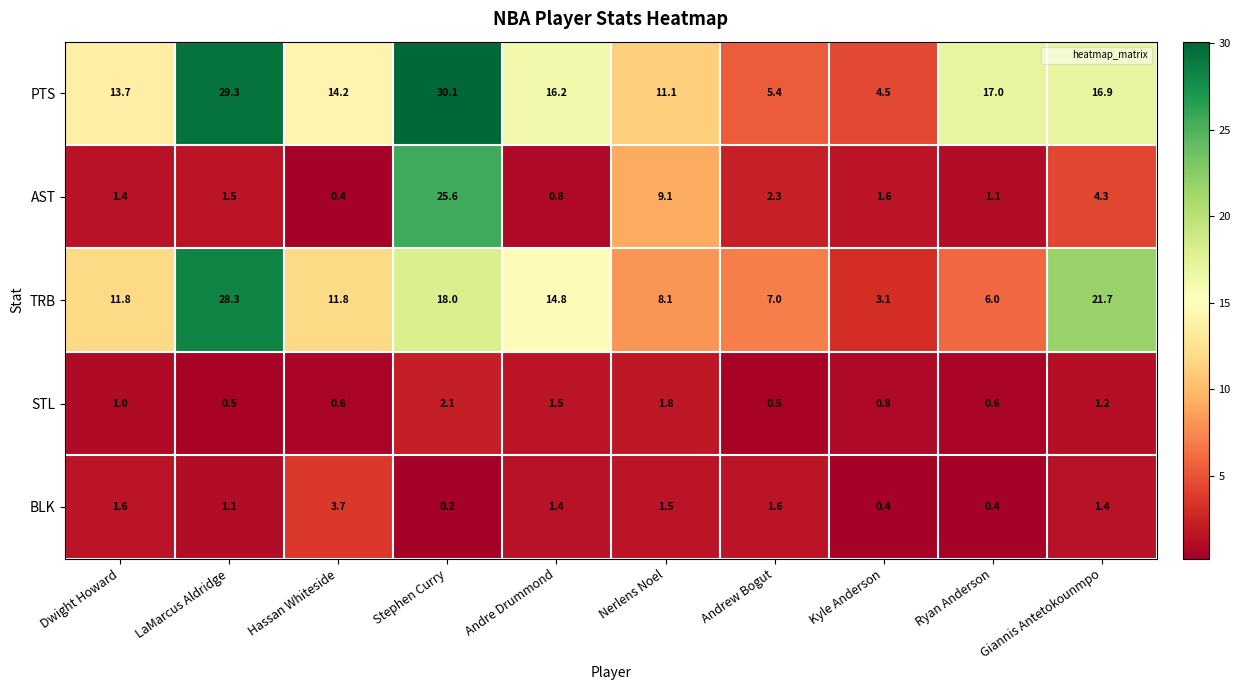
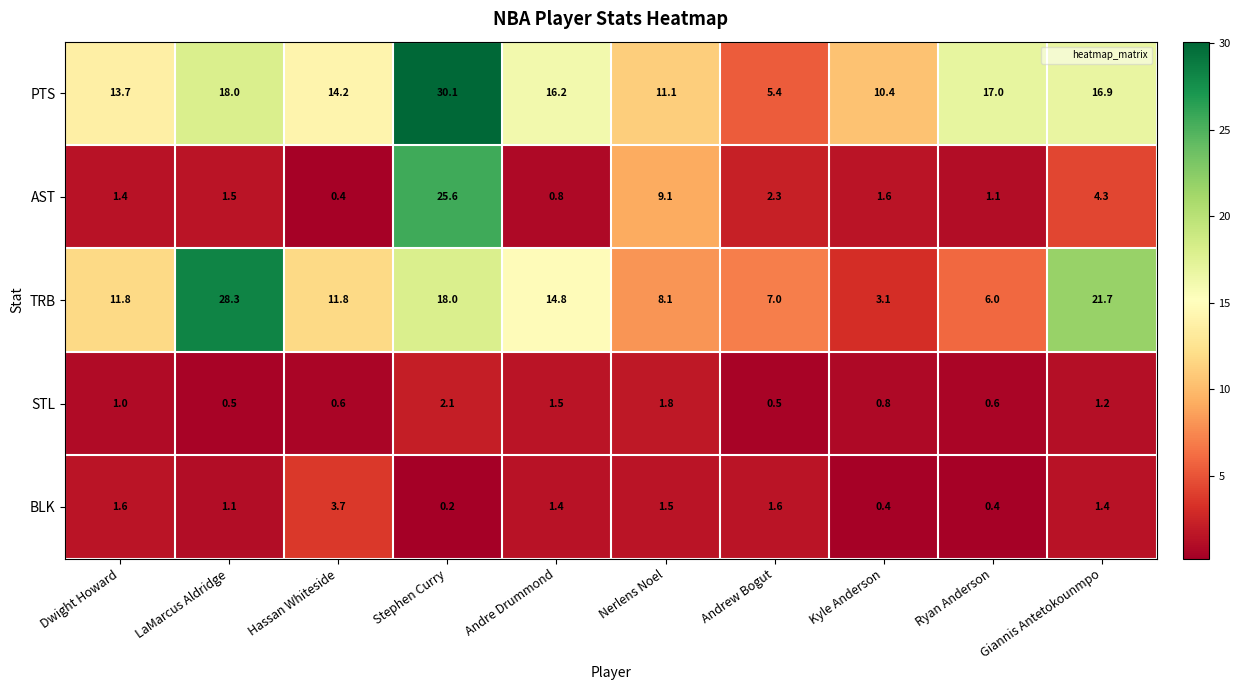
PTS, LaMarcus Aldridge: 29.3 -> 18.0
PTS, Kyle Anderson: 4.5 -> 10.4
